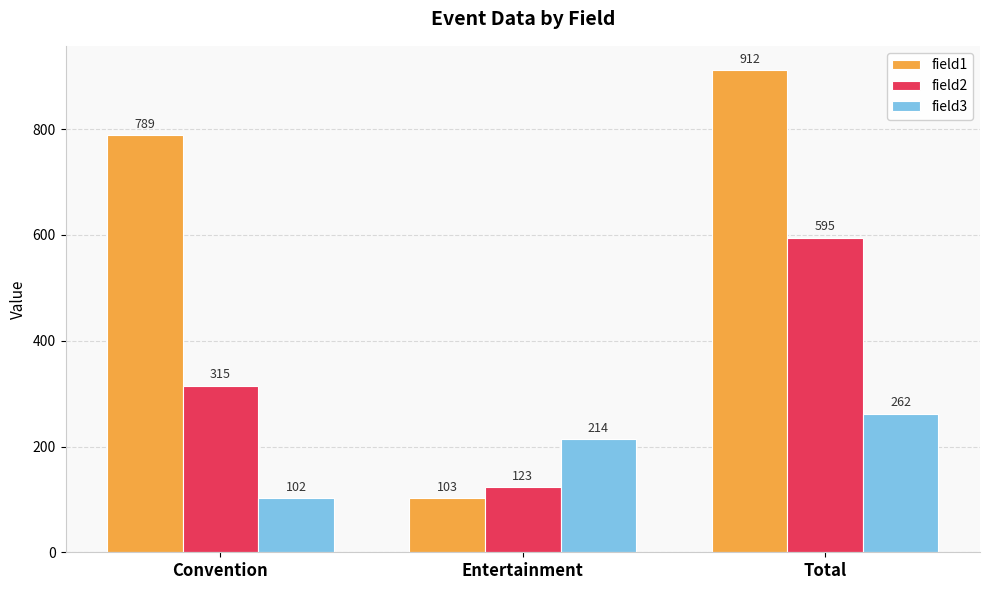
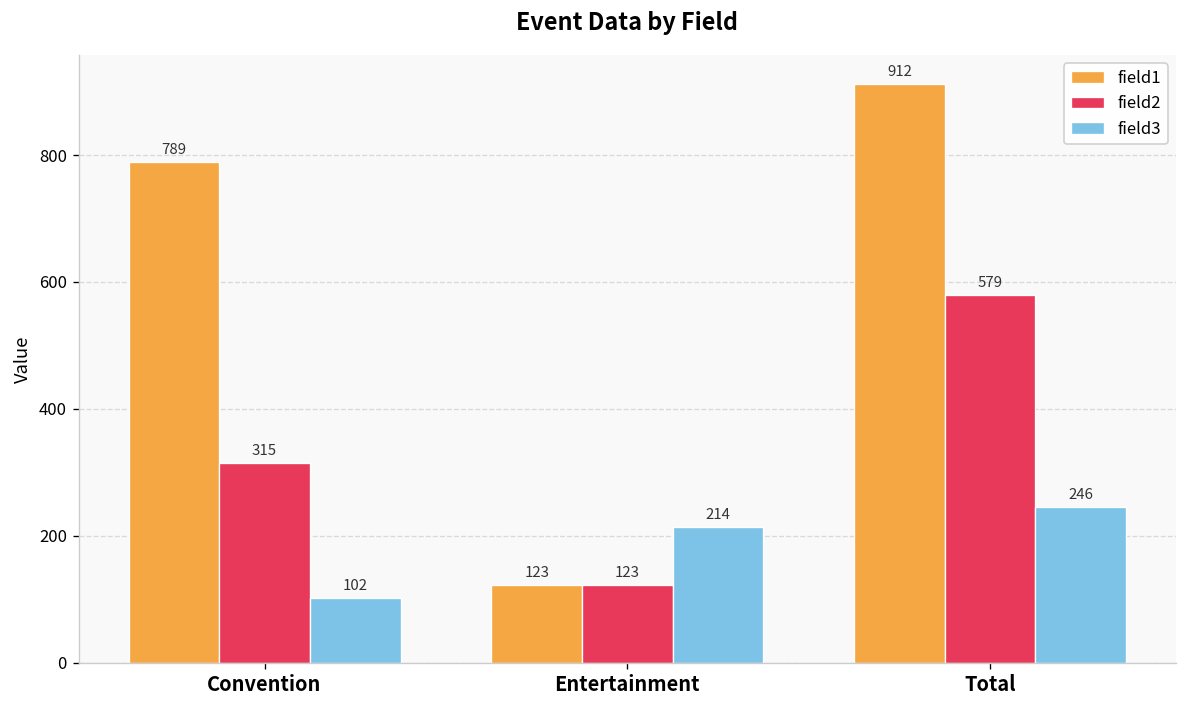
field1, Entertainment: 103 -> 123
field2, Total: 595 -> 579
field3, Total: 262 -> 246
